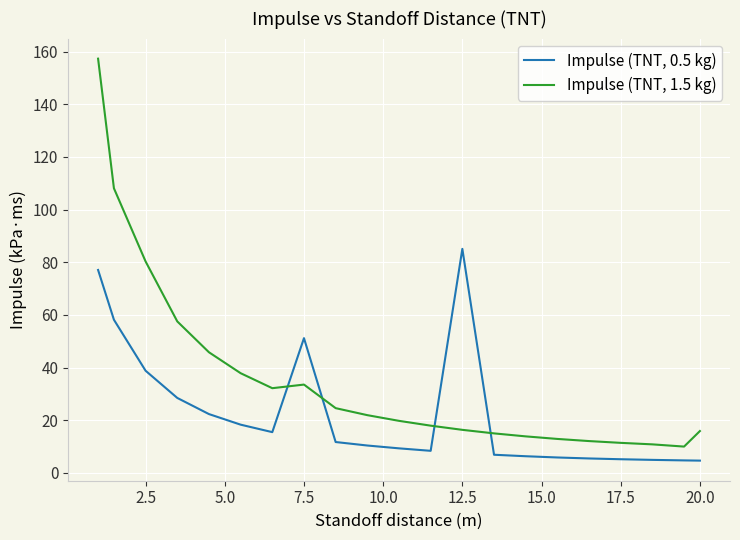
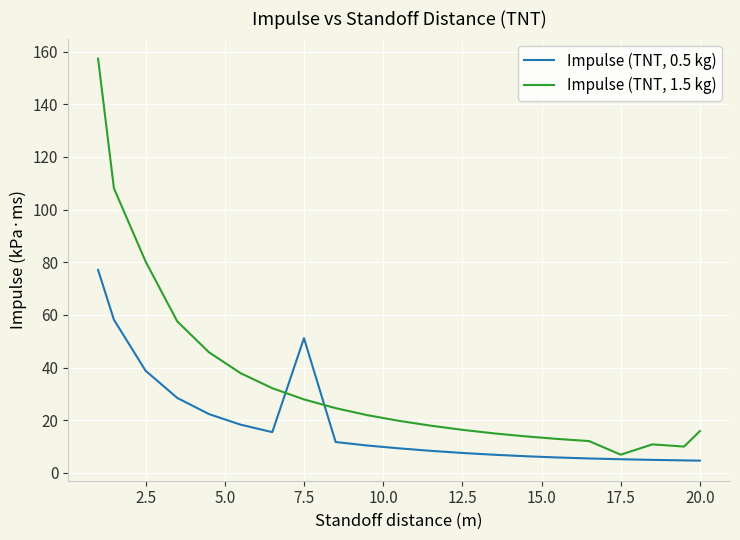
Impulse (TNT, 1.5 kg), 7.5: 34 -> 28
Impulse (TNT, 0.5 kg), 12.5: 85 -> 8
Impulse (TNT, 1.5 kg), 17.5: 11 -> 7
